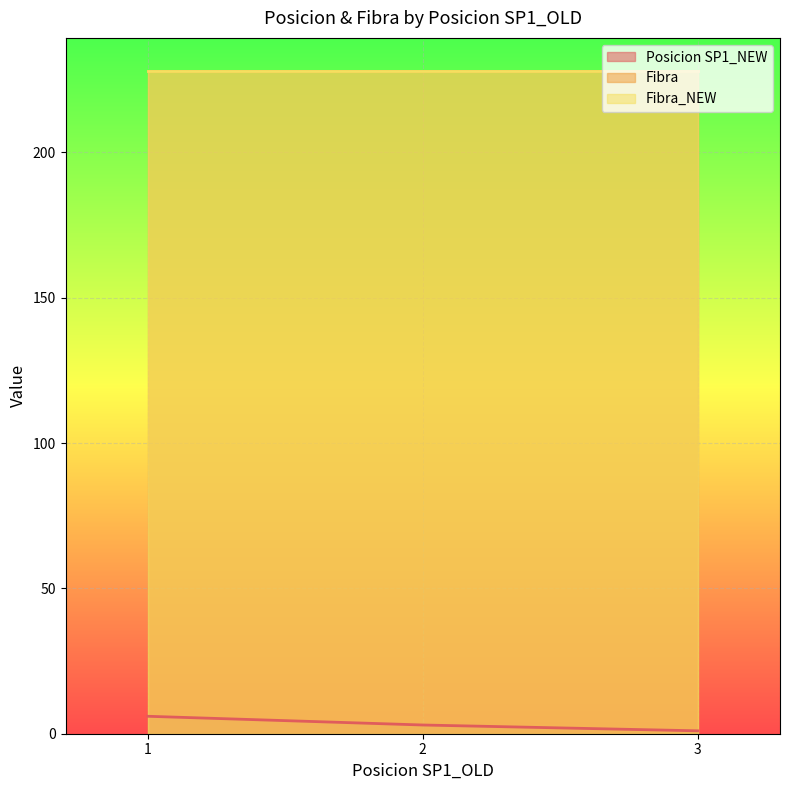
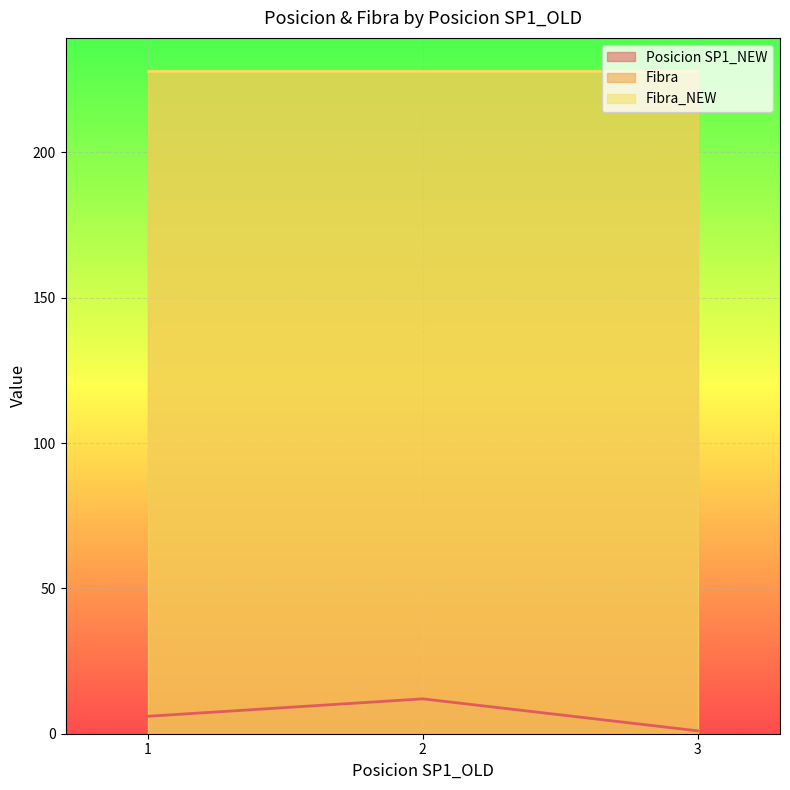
Posicion SP1_NEW, 2: 3 -> 12
